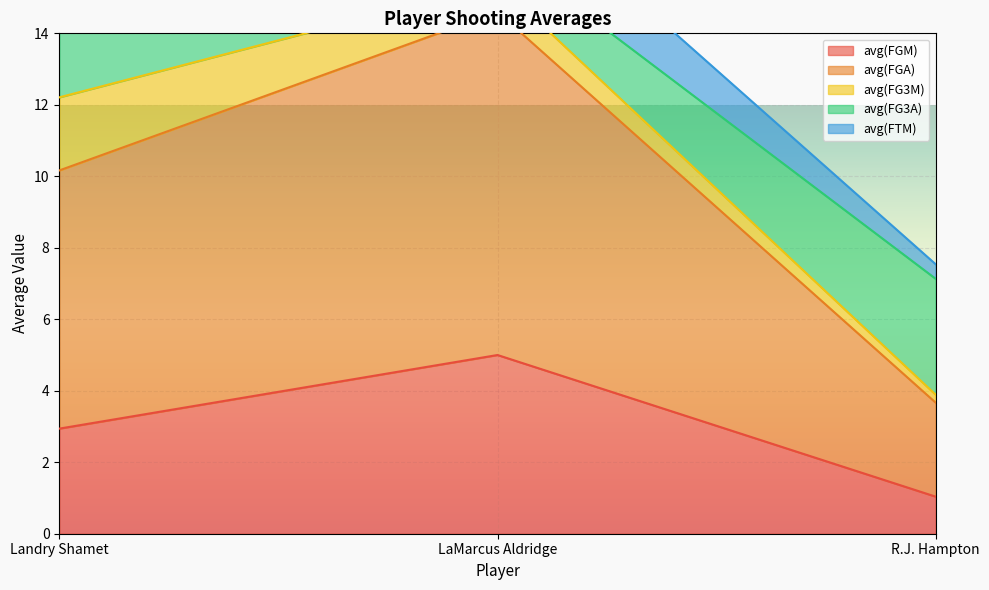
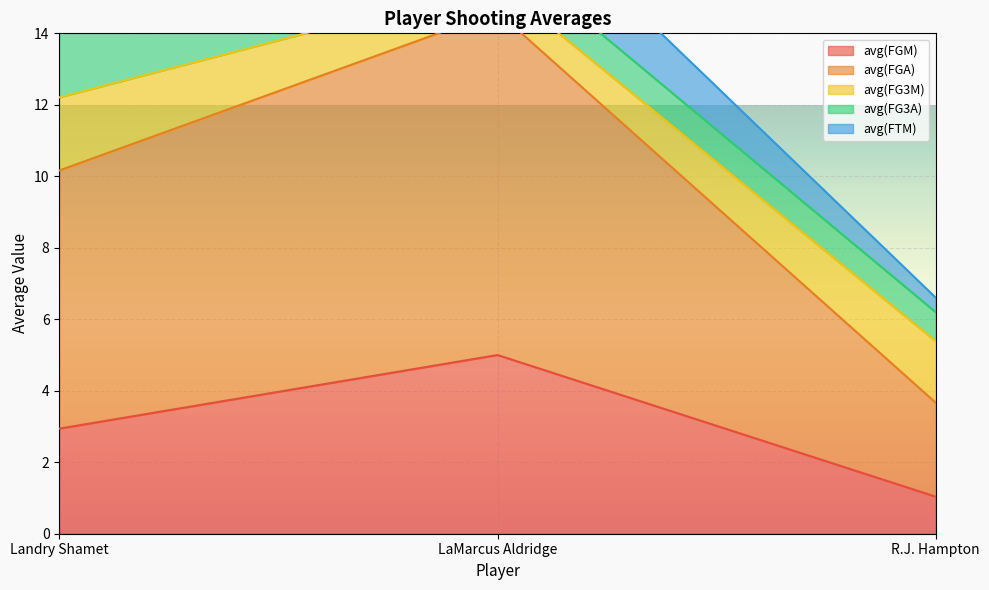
avg(FG3M), R.J. Hampton: 0.2 -> 1.7
avg(FG3A), R.J. Hampton: 3.2 -> 0.8
